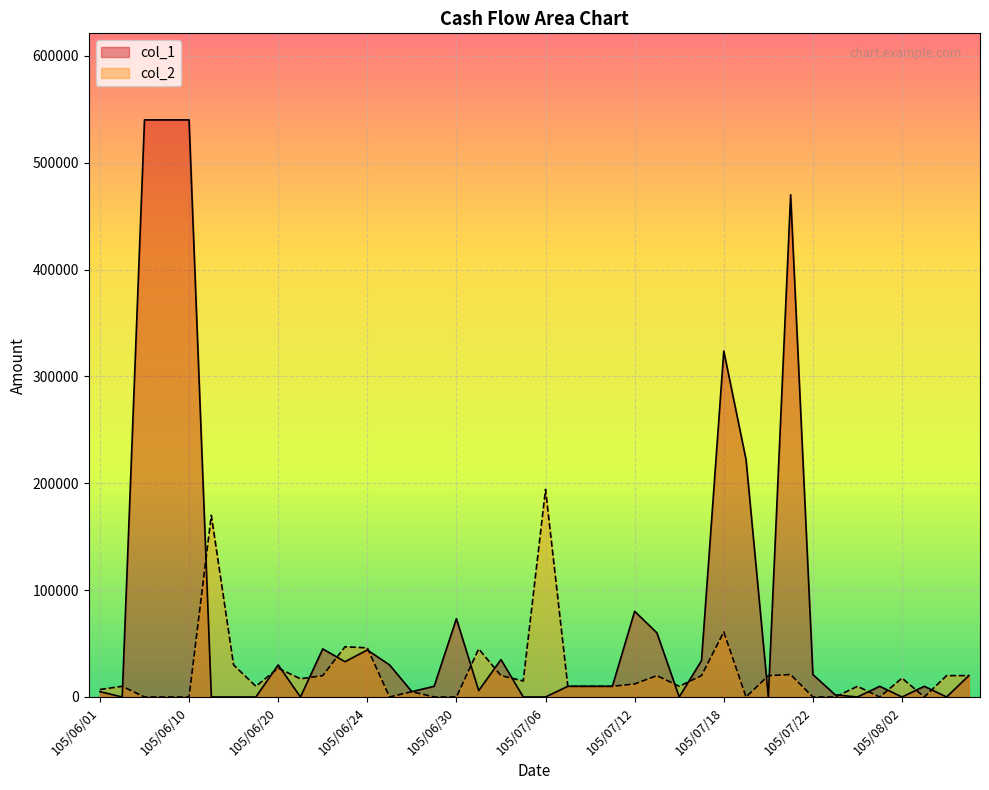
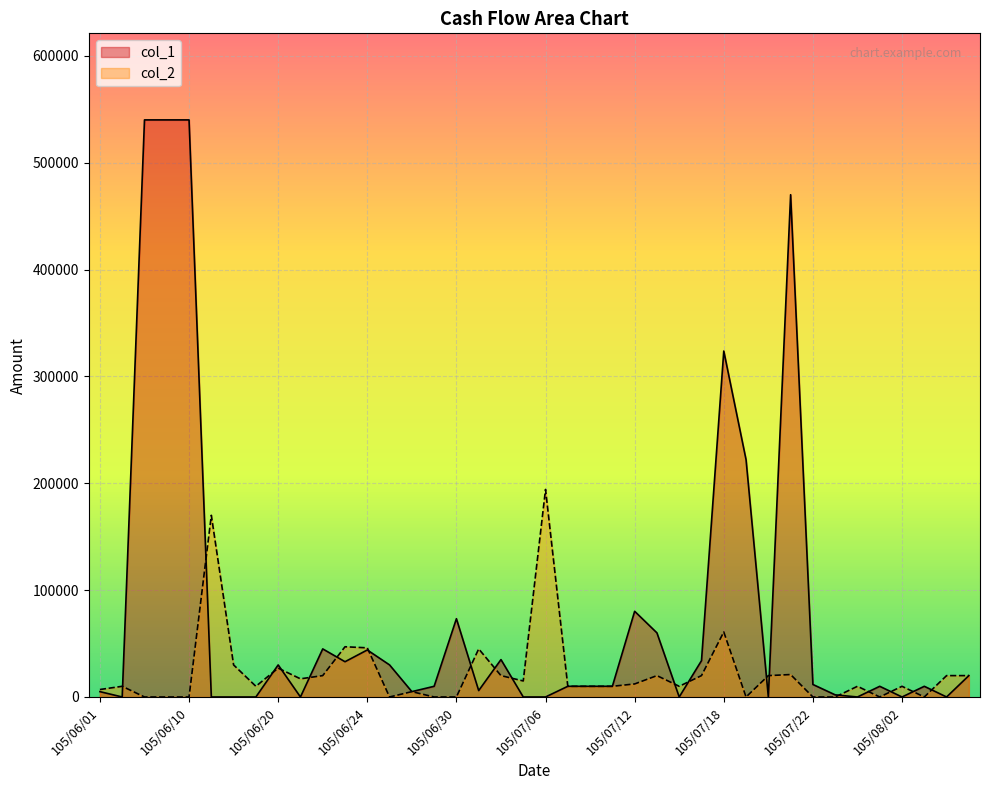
col_1, 105/07/22: 21000 -> 12000
col_2, 105/08/02: 18000 -> 10000
